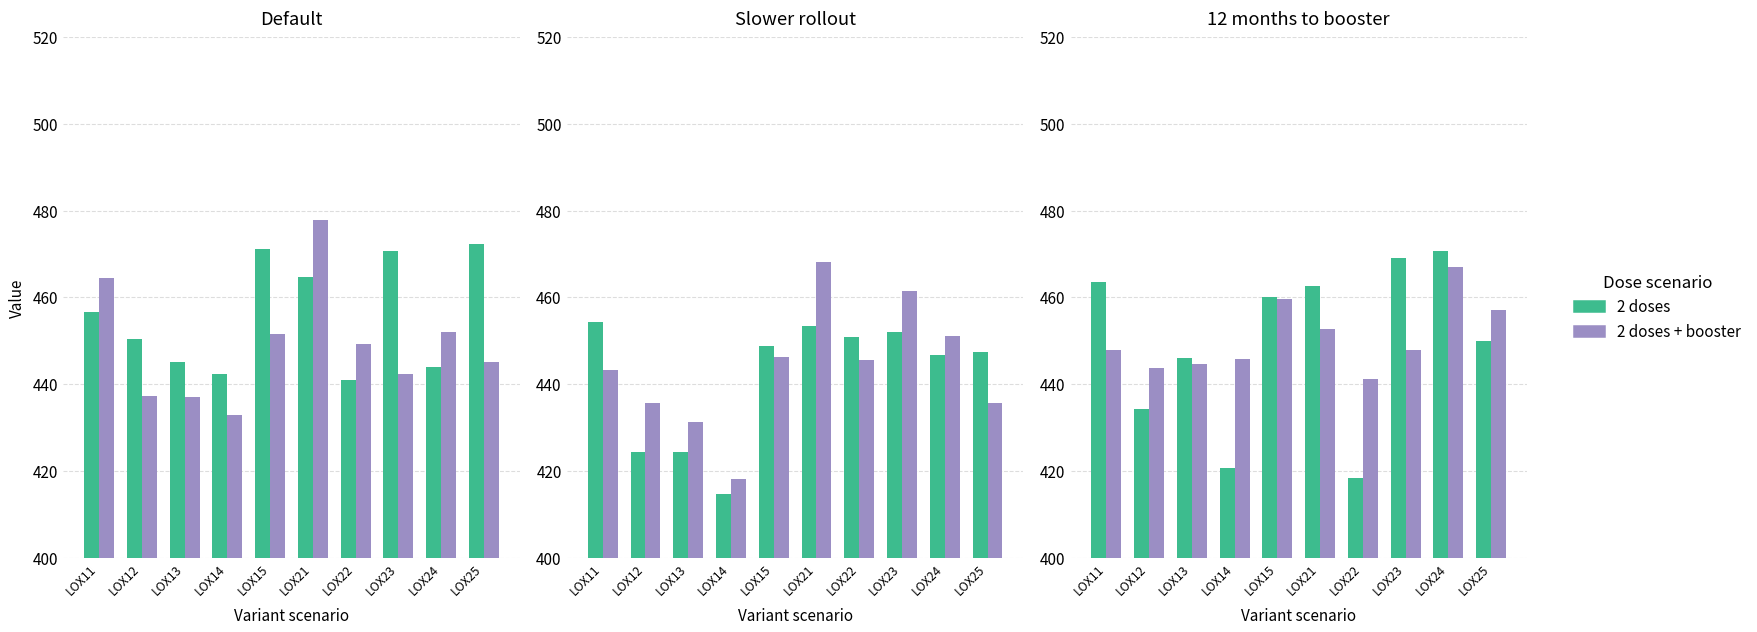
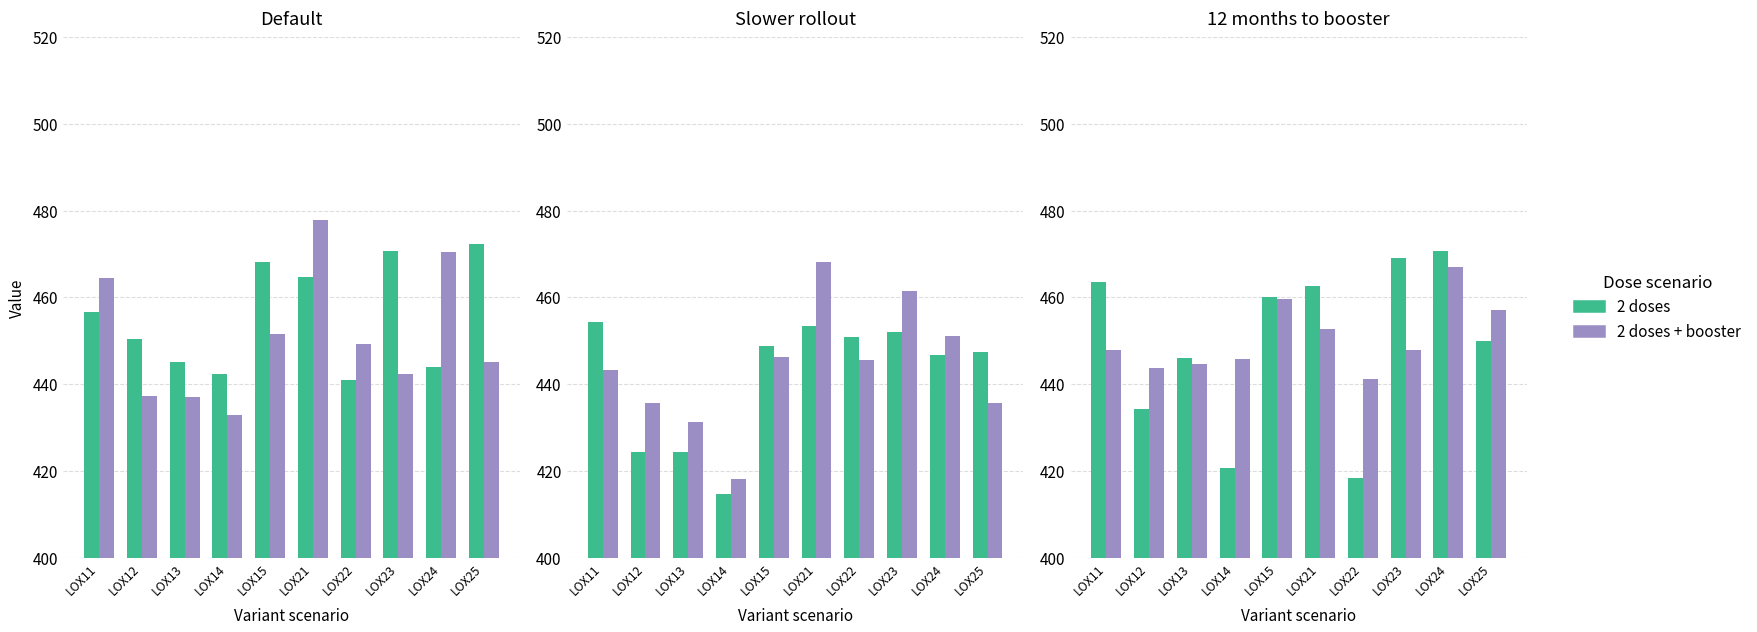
Default, 2 doses, LOX15: 471 -> 468
Default, 2 doses + booster, LOX24: 452 -> 471
